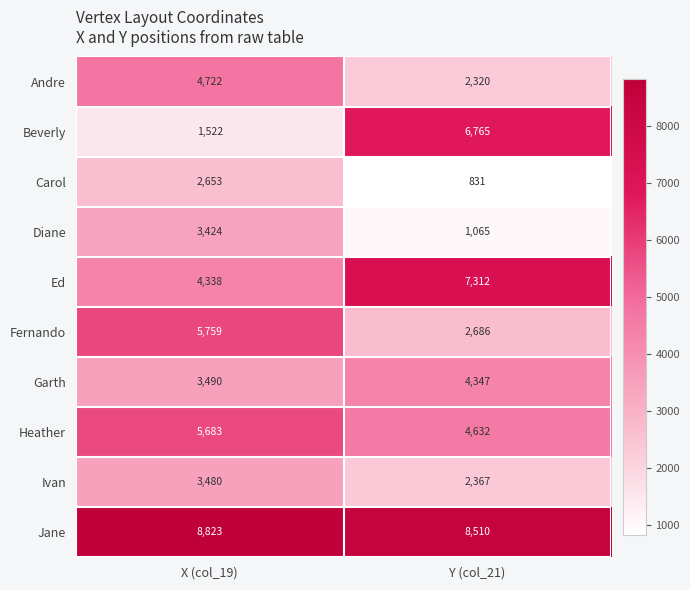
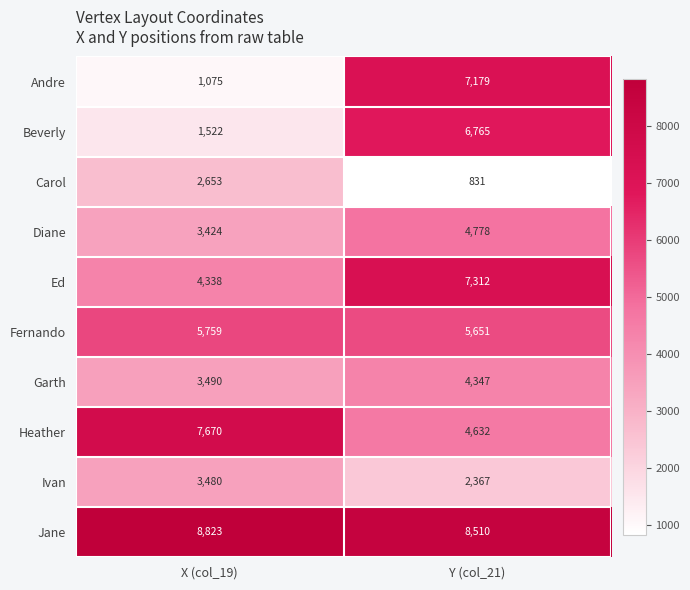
Andre, X (col_19): 4,722 -> 1,075
Andre, Y (col_21): 2,320 -> 7,179
Diane, Y (col_21): 1,065 -> 4,778
Fernando, Y (col_21): 2,686 -> 5,651
Heather, X (col_19): 5,683 -> 7,670
